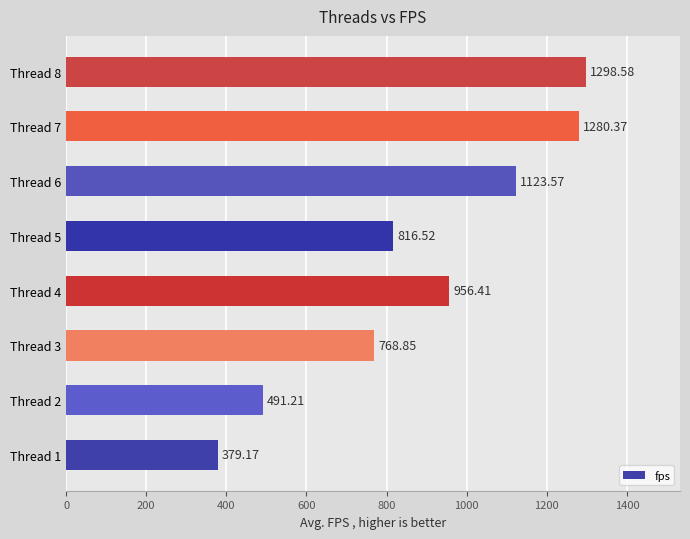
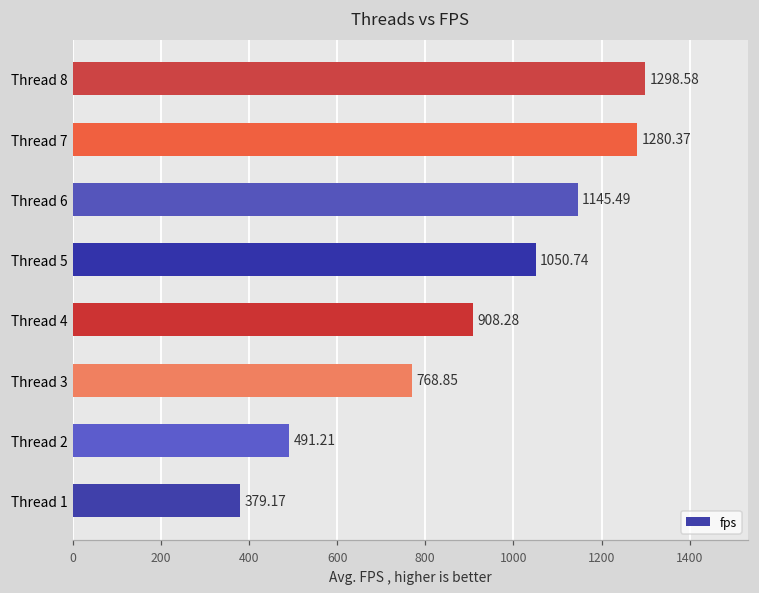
Thread 6: 1123.57 -> 1145.49
Thread 5: 816.52 -> 1050.74
Thread 4: 956.41 -> 908.28
